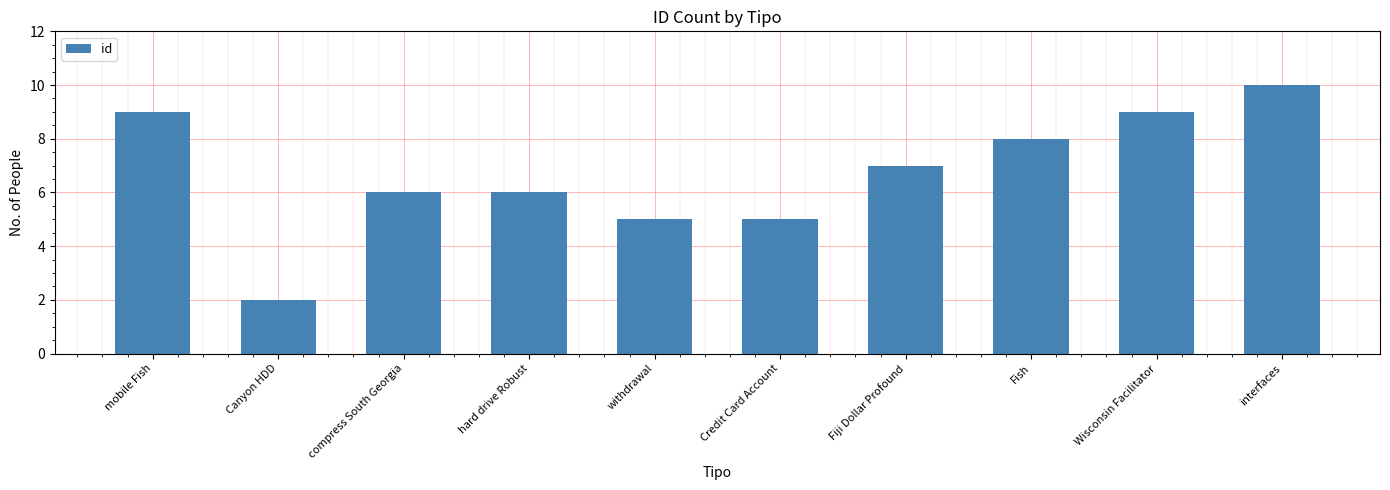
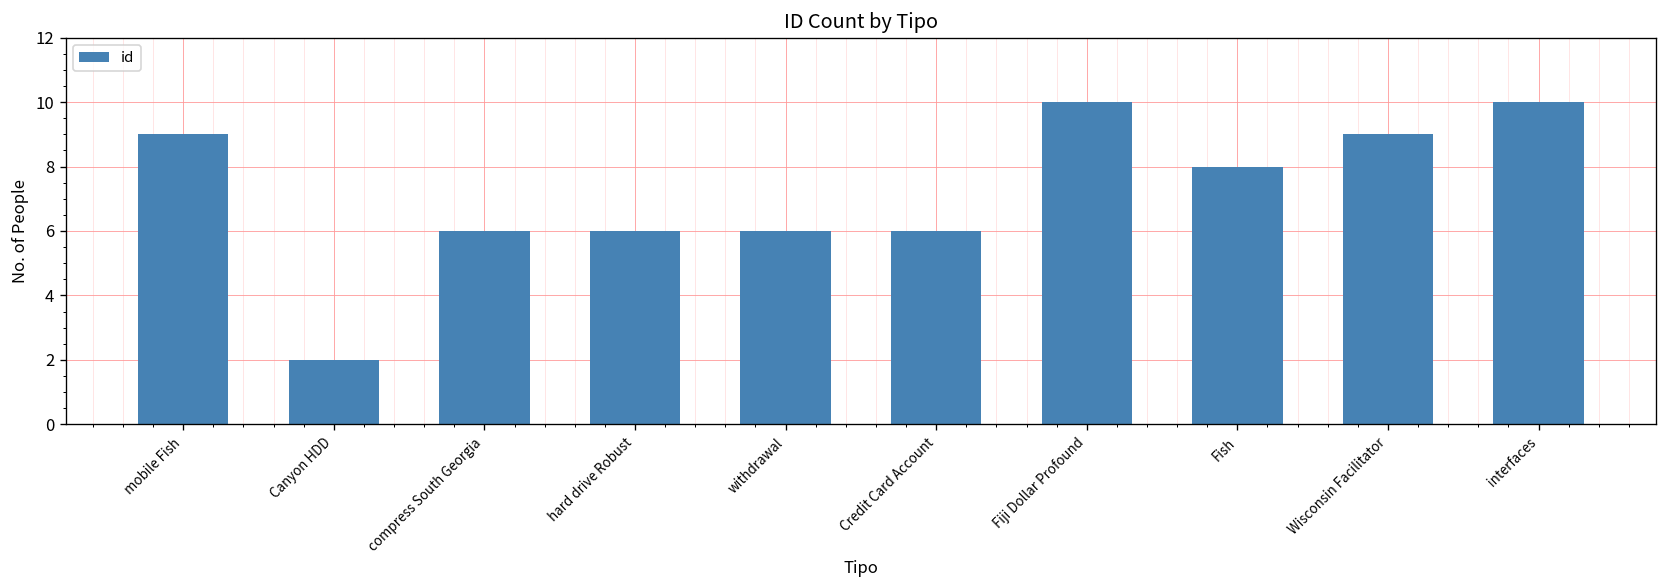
withdrawal: 5 -> 6
Credit Card Account: 5 -> 6
Fiji Dollar Profound: 7 -> 10
